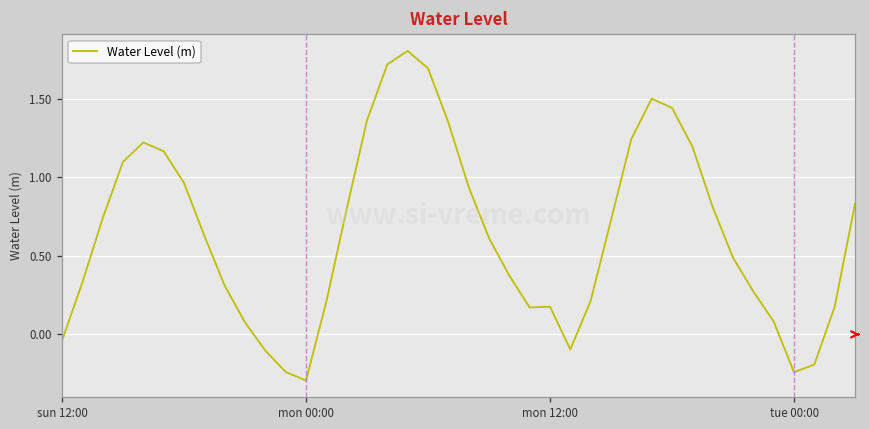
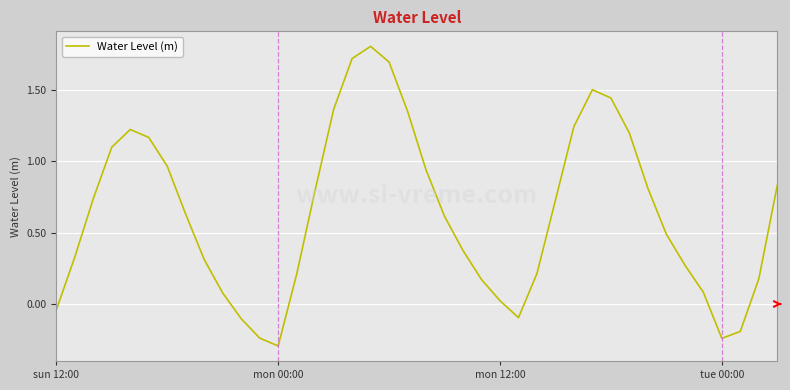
mon 12:00: 0.18 -> 0.02
